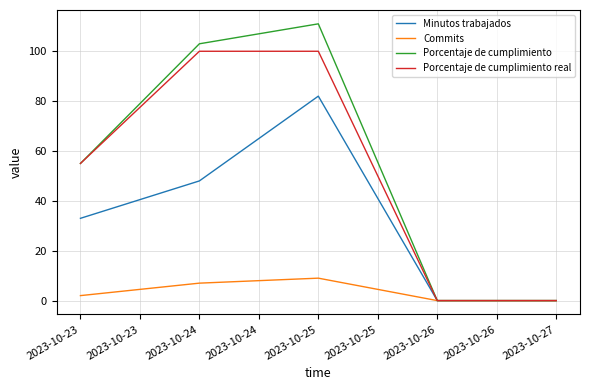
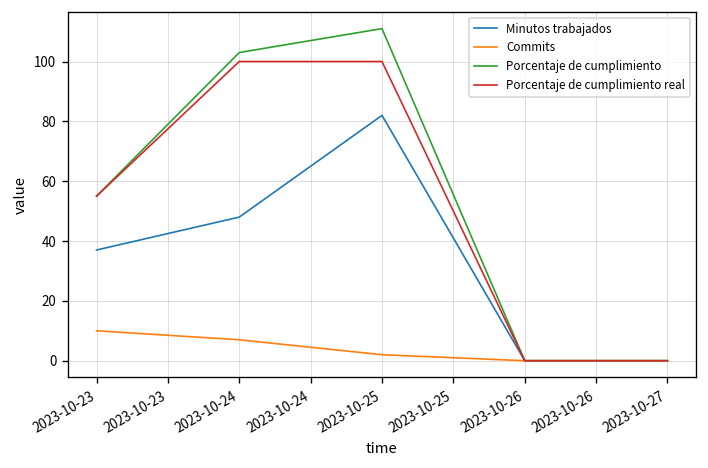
Minutos trabajados, 2023-10-23: 33 -> 37
Commits, 2023-10-23: 2 -> 10
Commits, 2023-10-25: 9 -> 2
